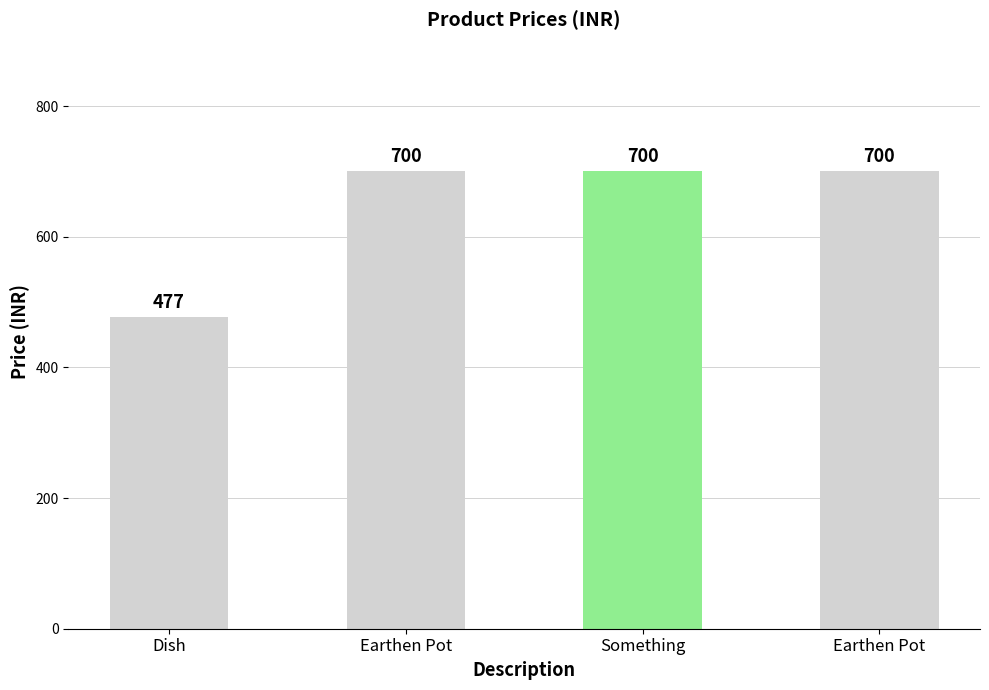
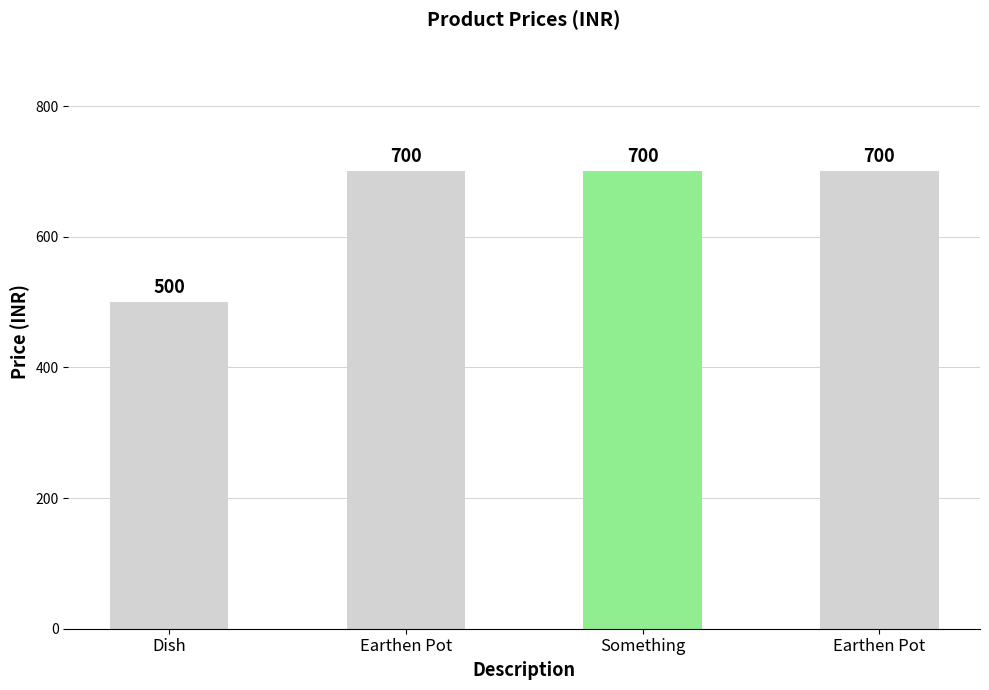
Dish: 477 -> 500
